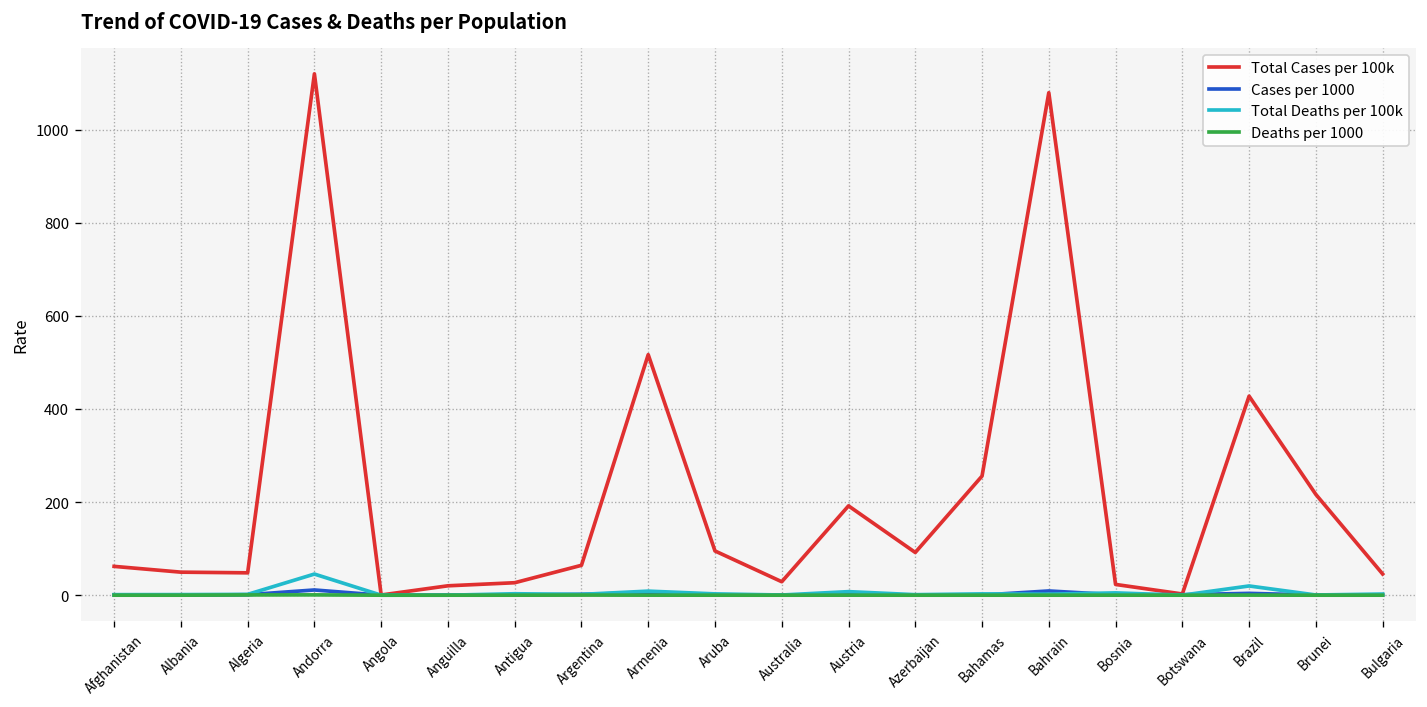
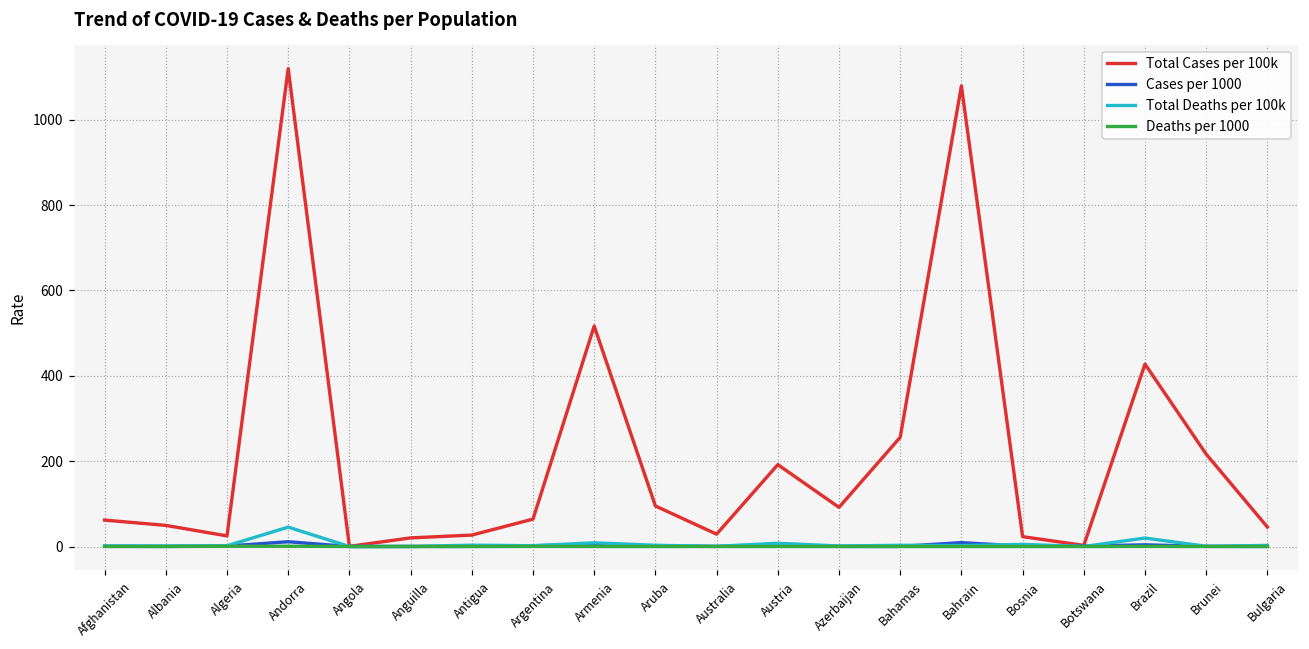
Total Cases per 100k, Algeria: 50 -> 20
